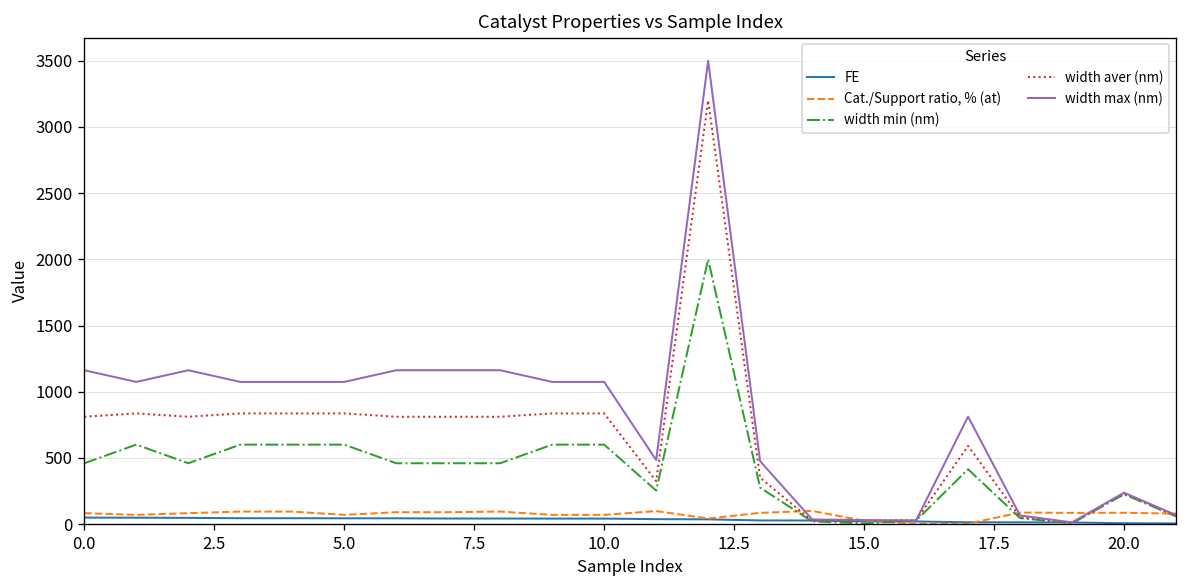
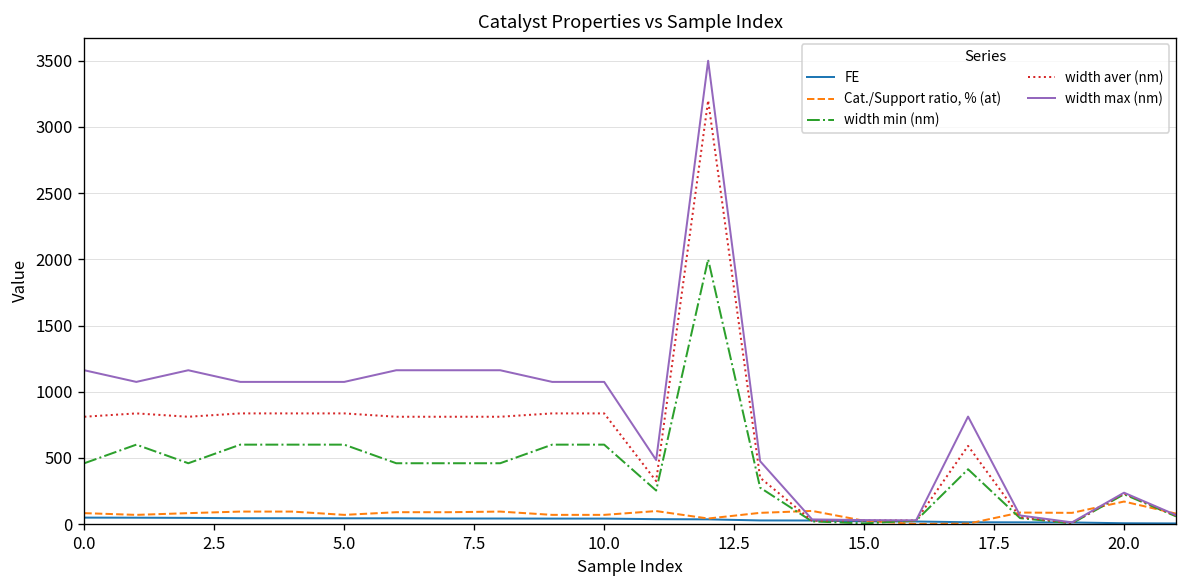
Cat./Support ratio, % (at), 20.0: 90 -> 170
